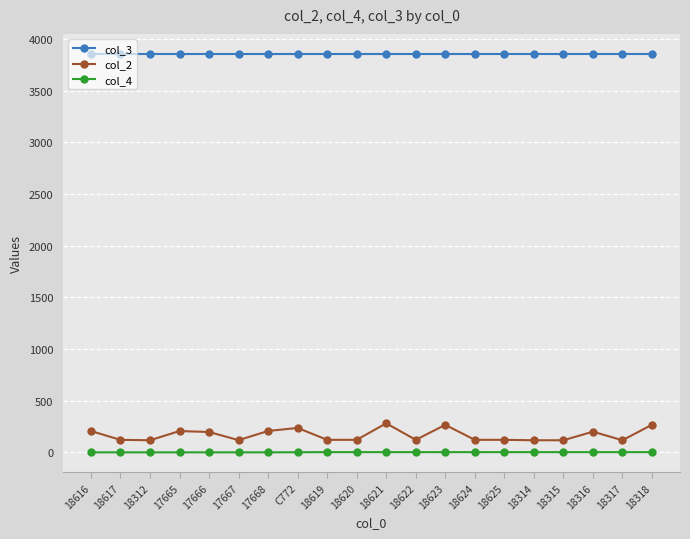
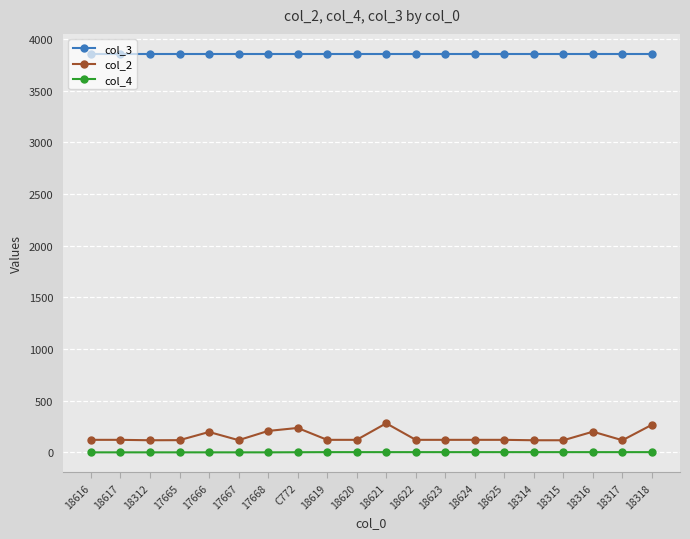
col_2, 18616: 210 -> 120
col_2, 17665: 210 -> 120
col_2, 18623: 270 -> 120
